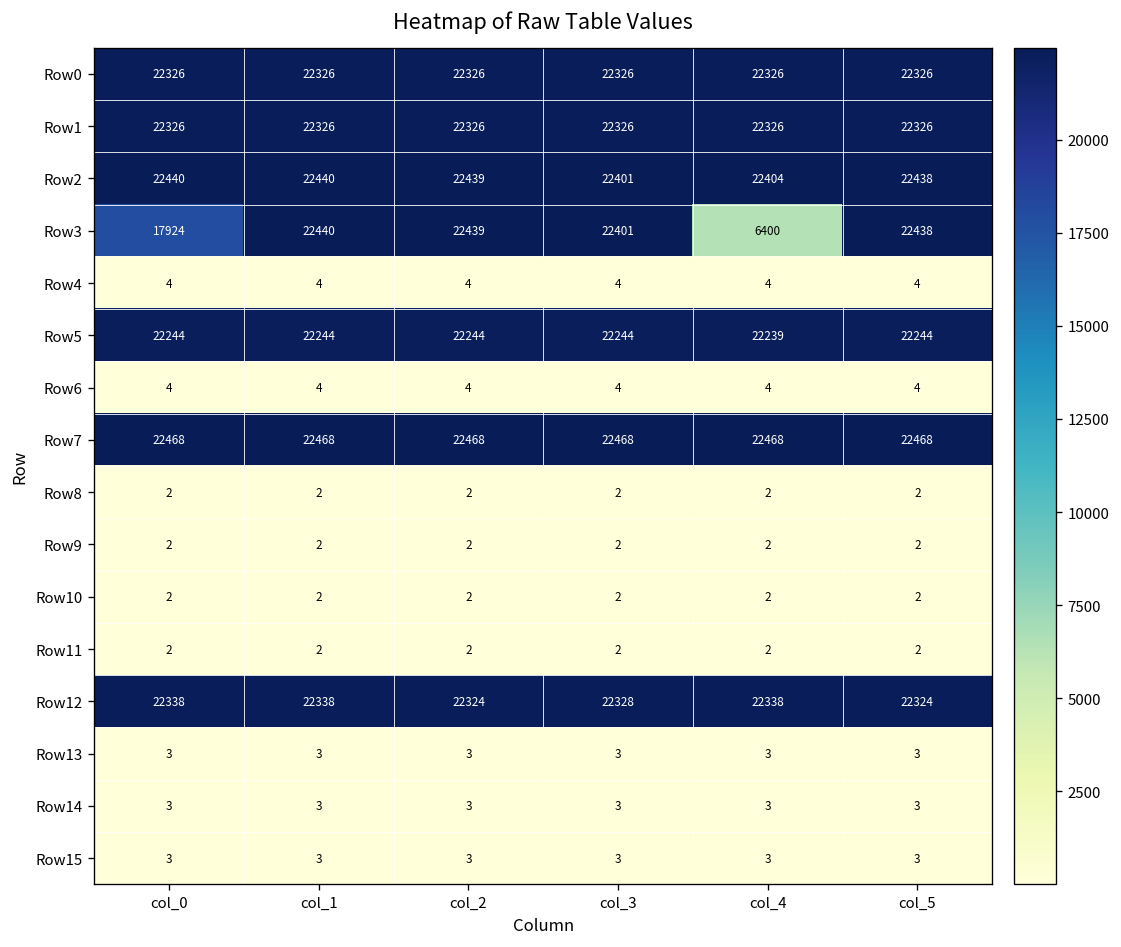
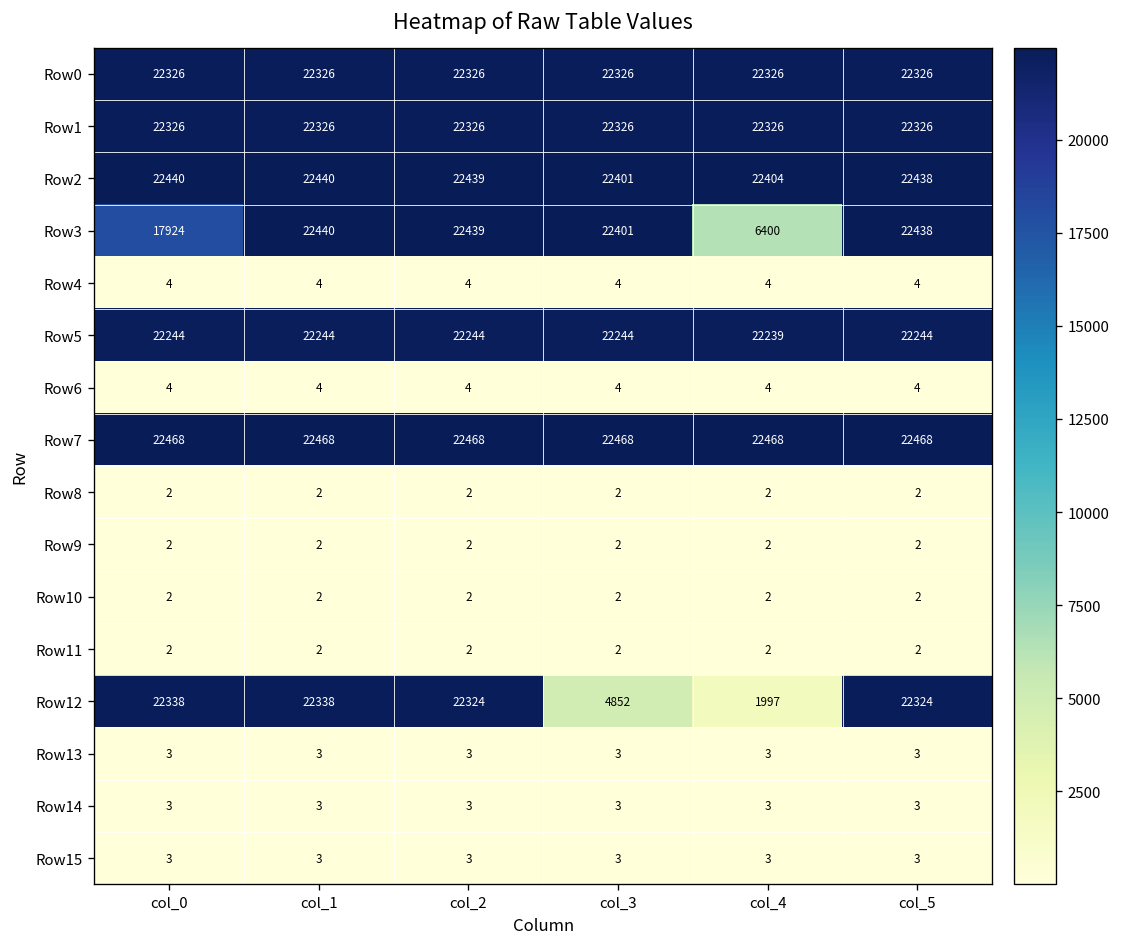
Row12, col_3: 22328 -> 4852
Row12, col_4: 22338 -> 1997
